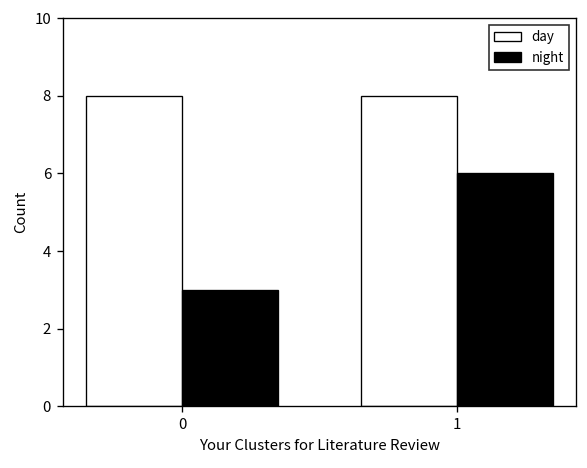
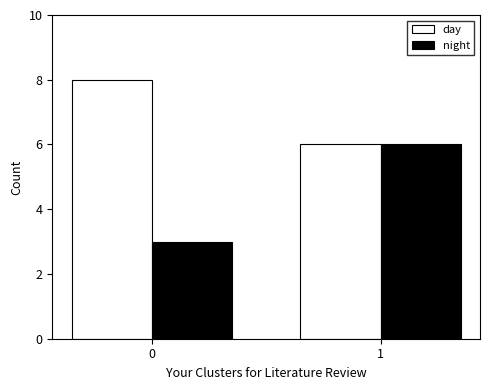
day, 1: 8 -> 6
